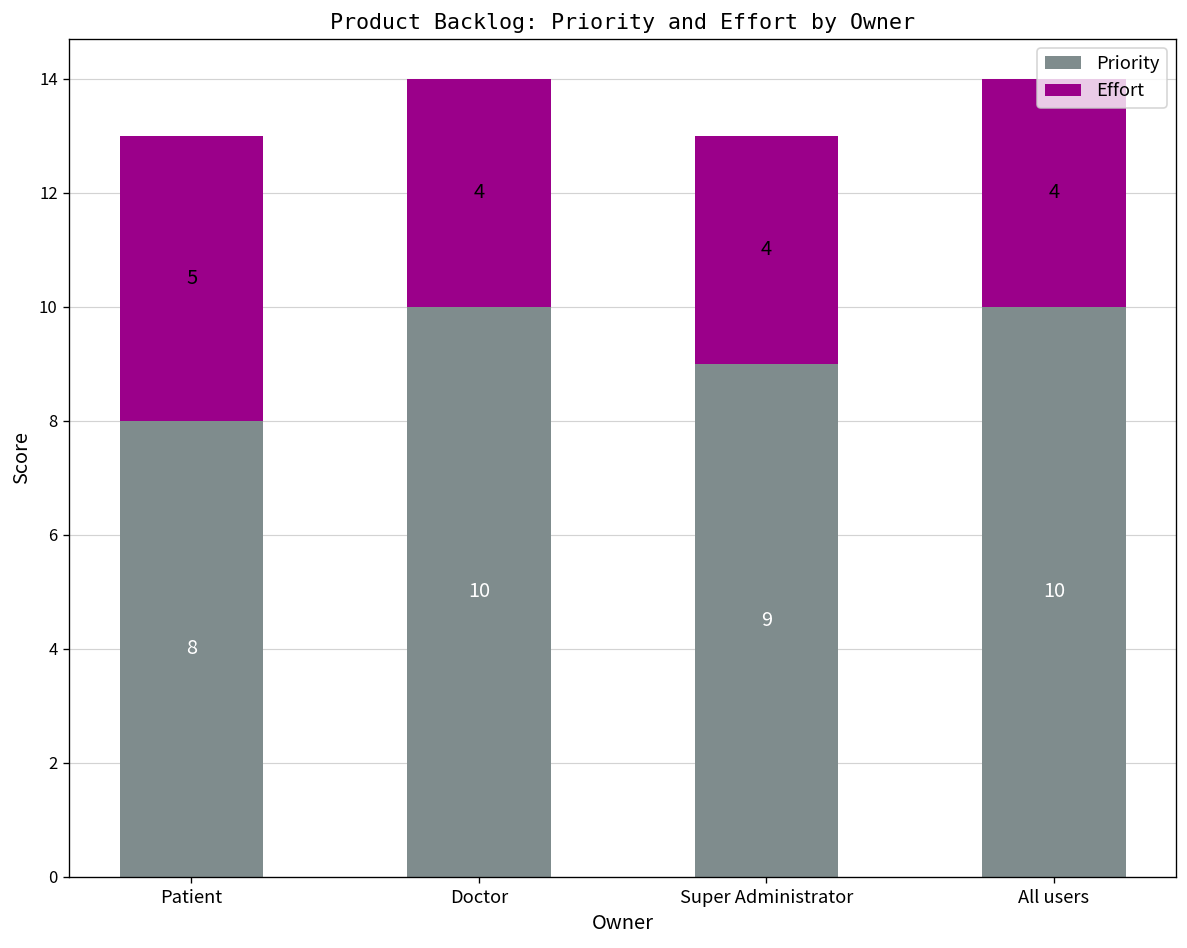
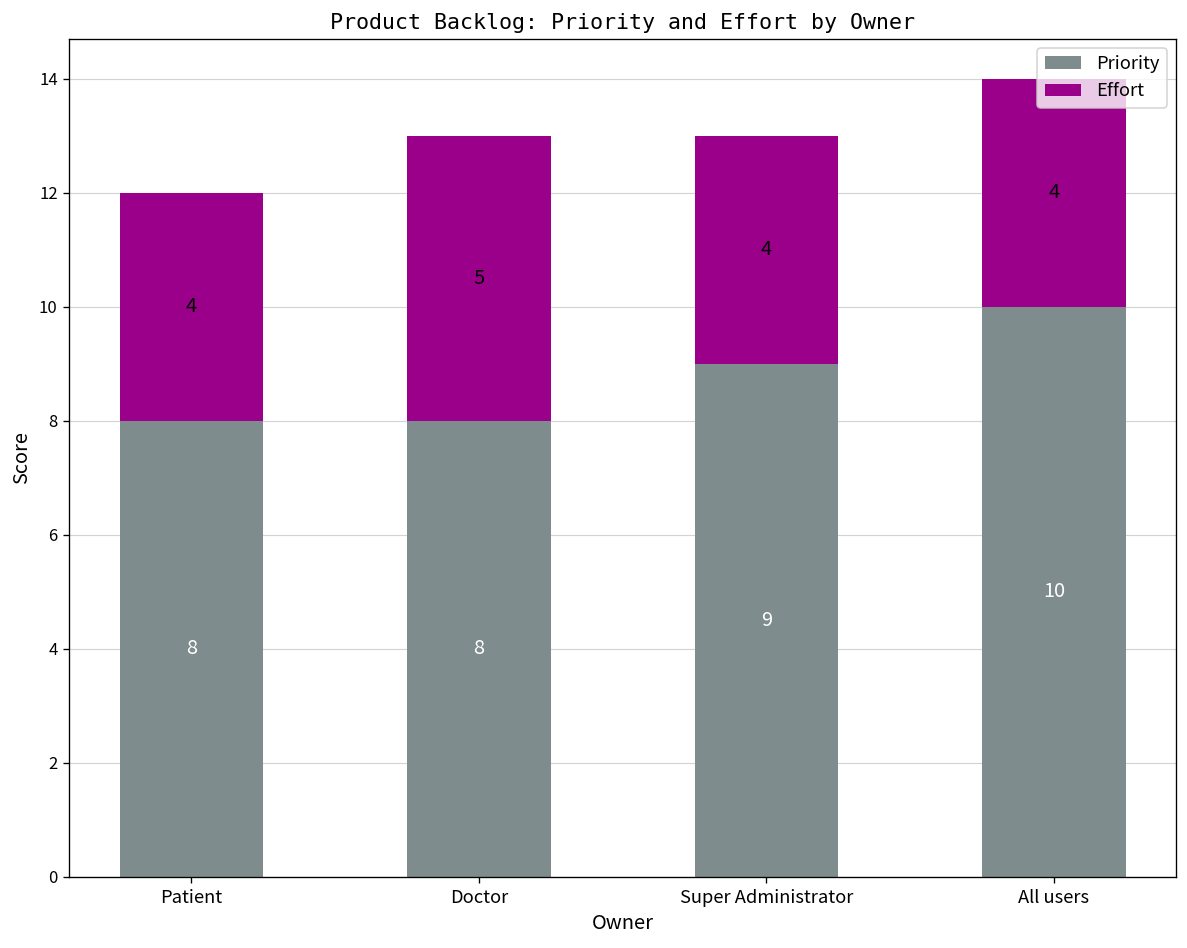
Effort, Patient: 5 -> 4
Priority, Doctor: 10 -> 8
Effort, Doctor: 4 -> 5
